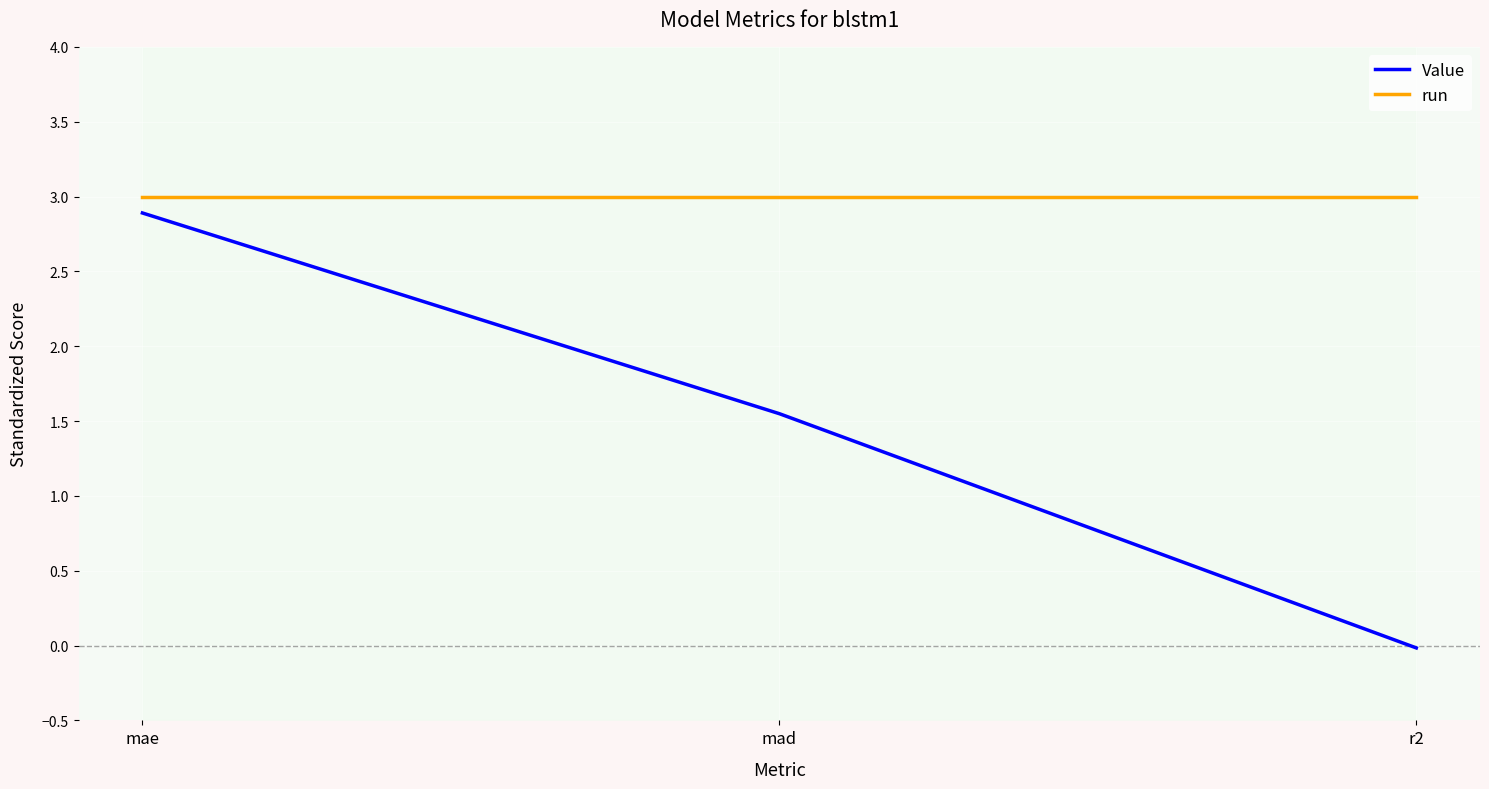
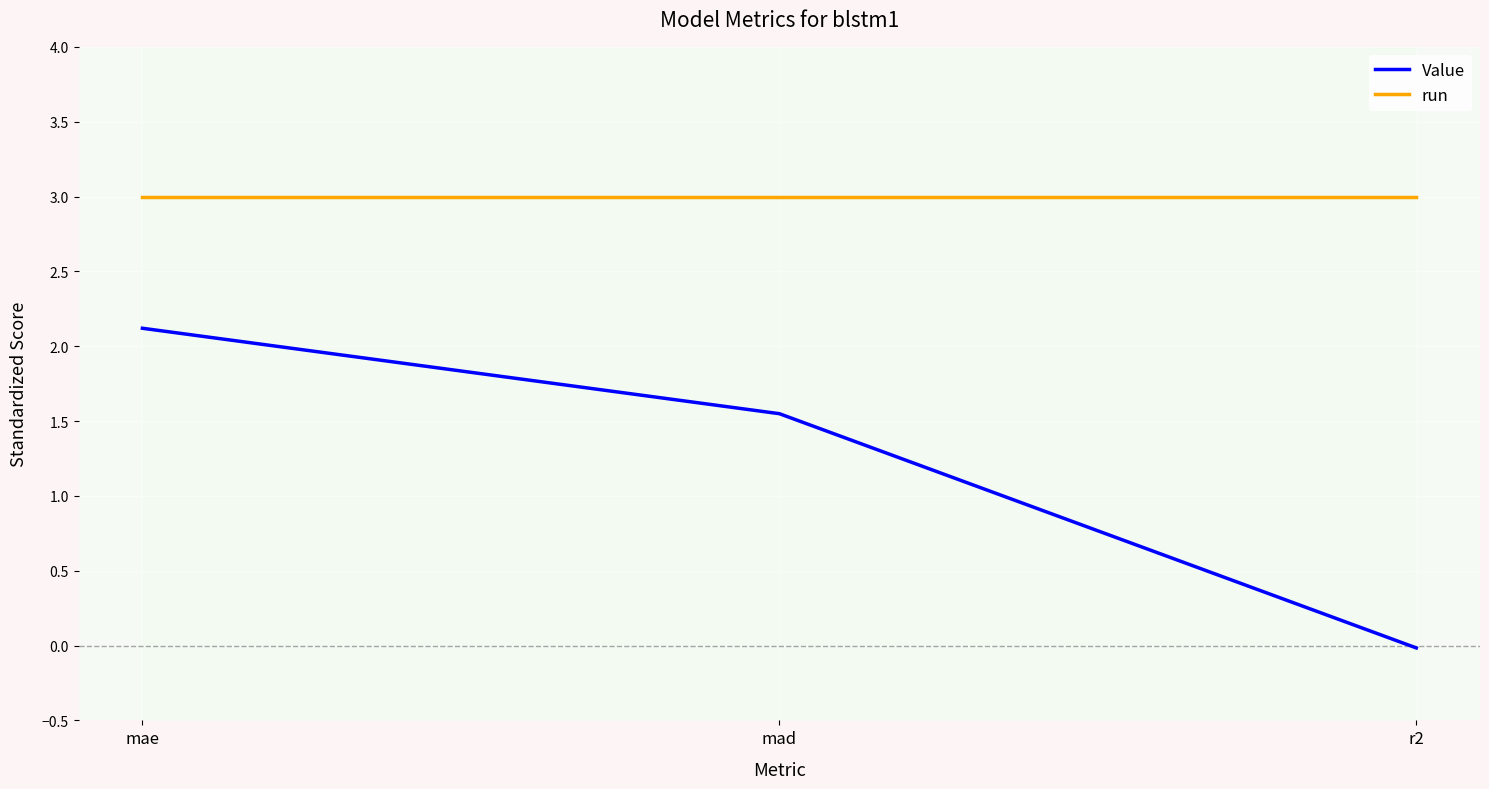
Value, mae: 2.89 -> 2.12
